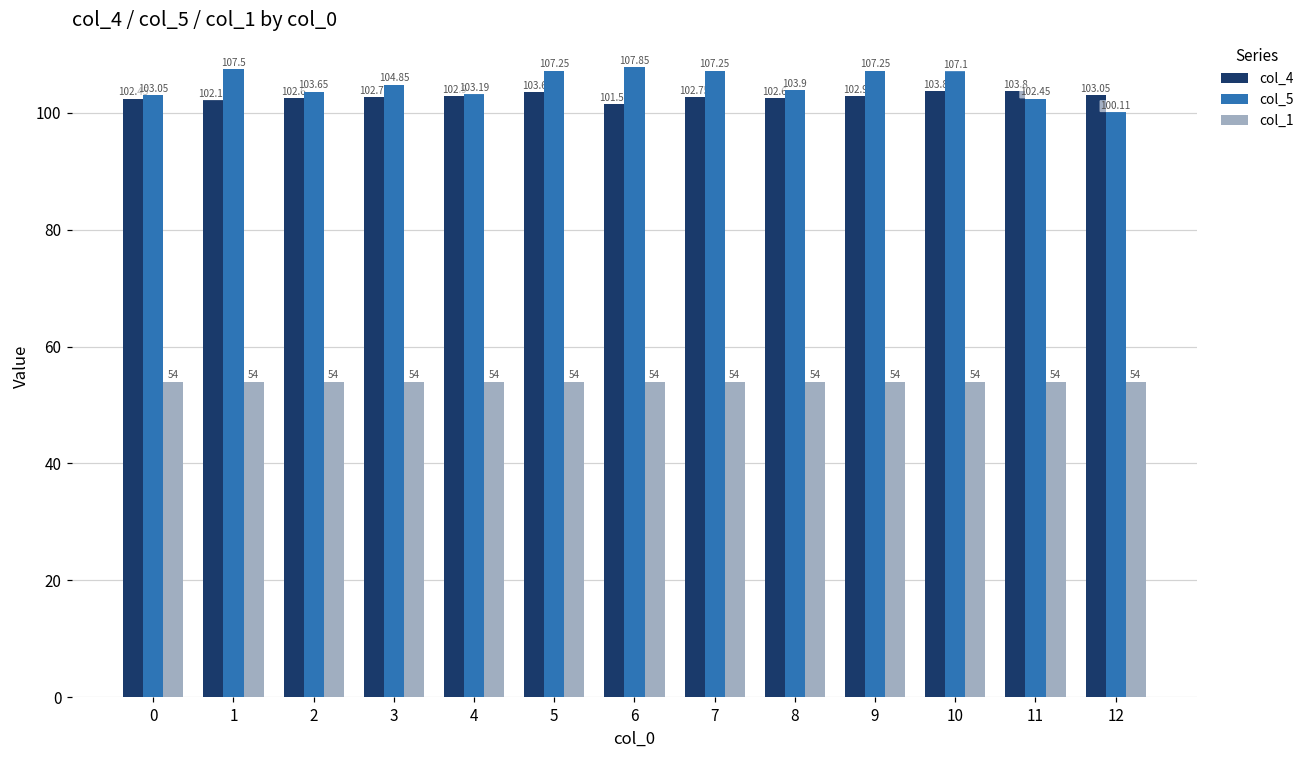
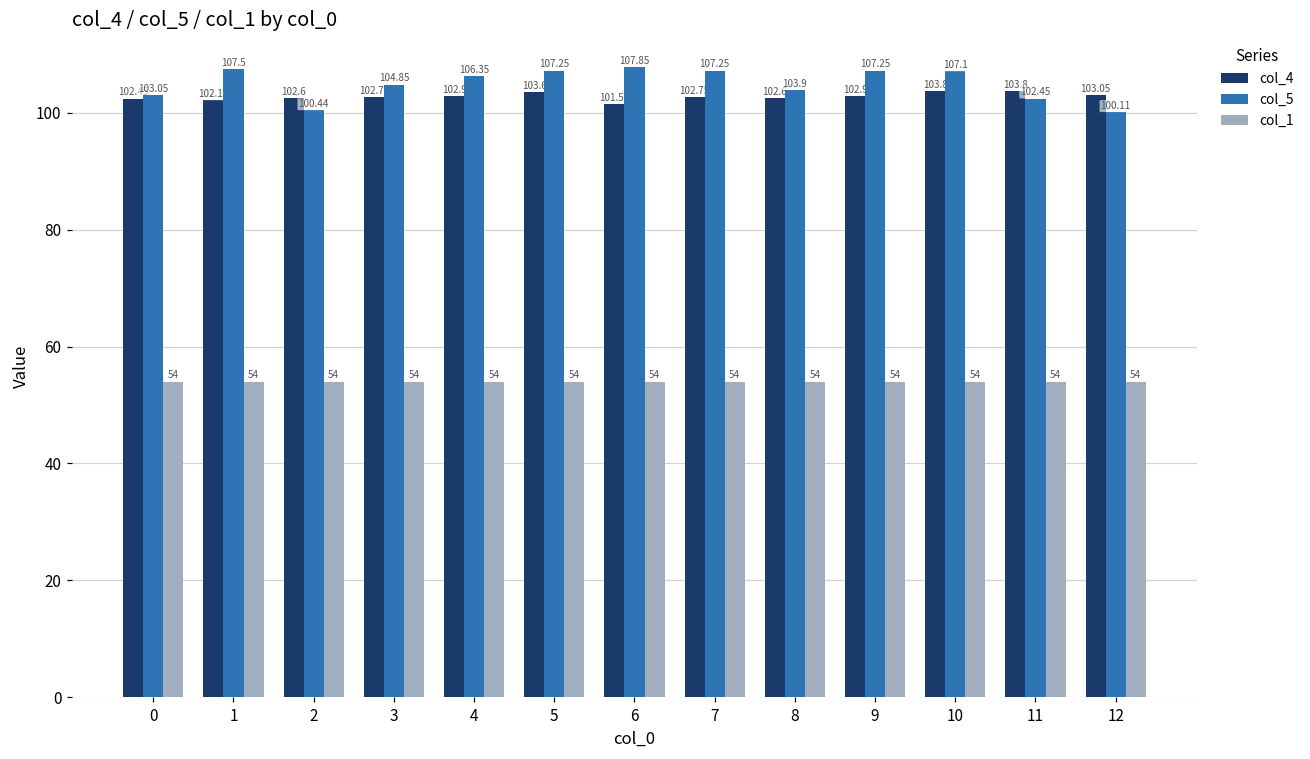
col_5, 2: 103.65 -> 100.44
col_5, 4: 103.19 -> 106.35
